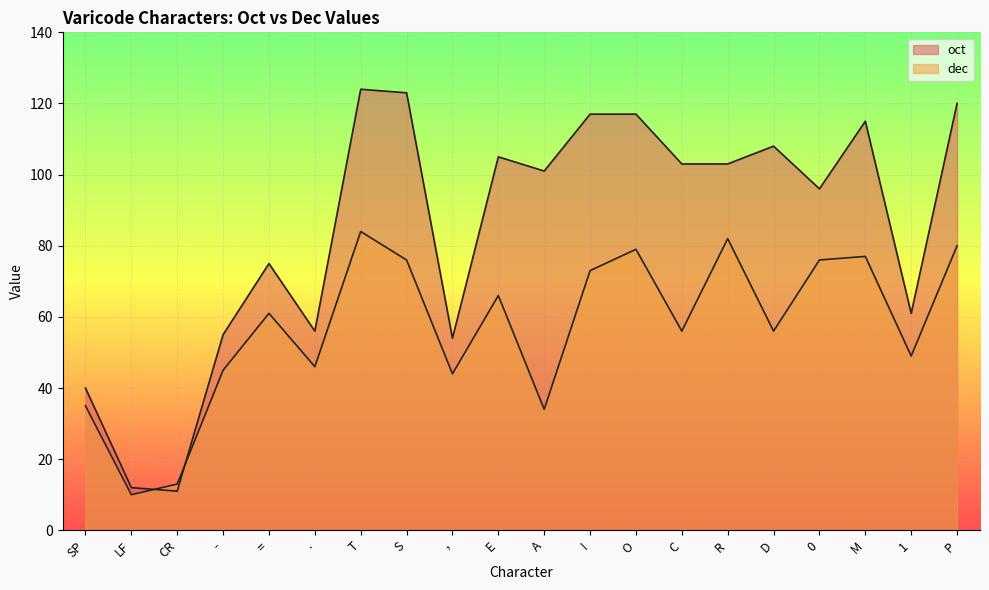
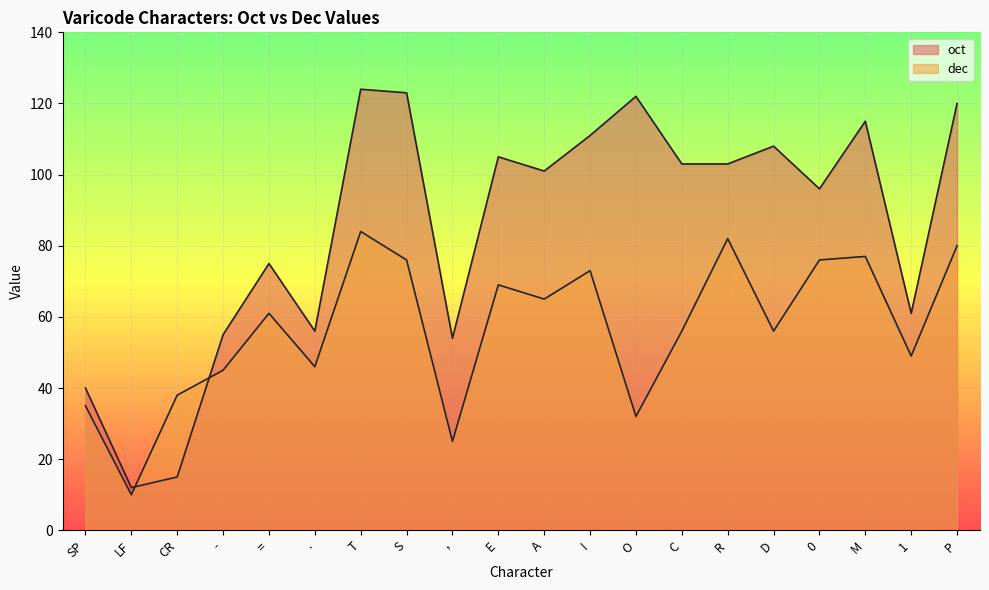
oct, CR: 11 -> 15
dec, CR: 13 -> 38
dec, ,: 44 -> 25
dec, E: 66 -> 69
dec, A: 34 -> 65
oct, I: 117 -> 111
oct, O: 117 -> 122
dec, O: 79 -> 32
